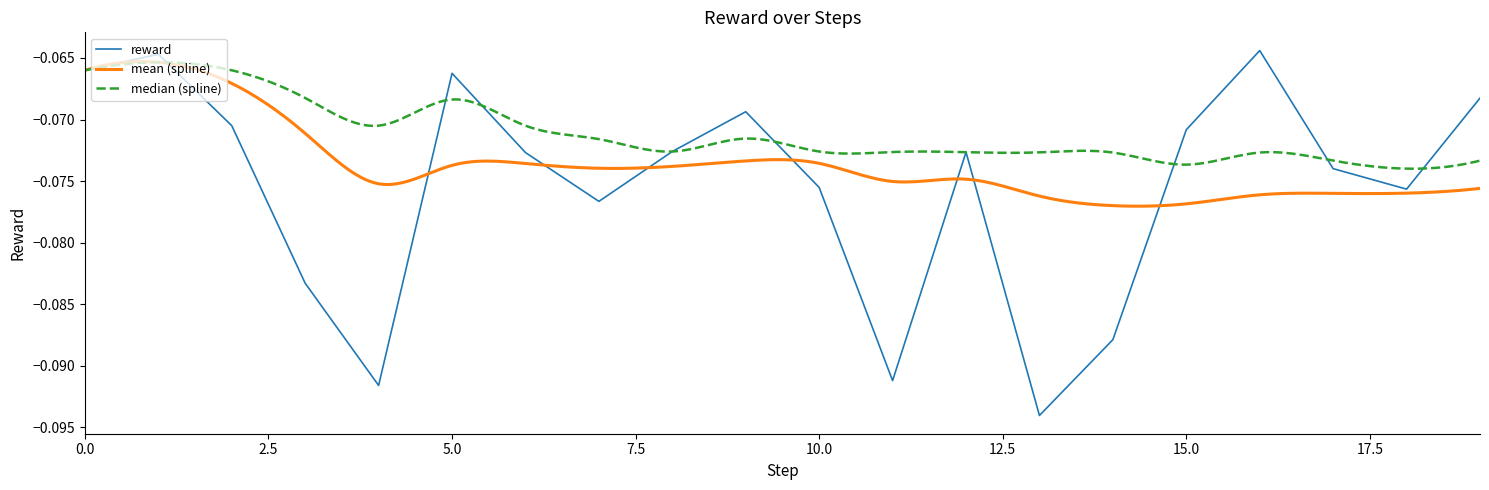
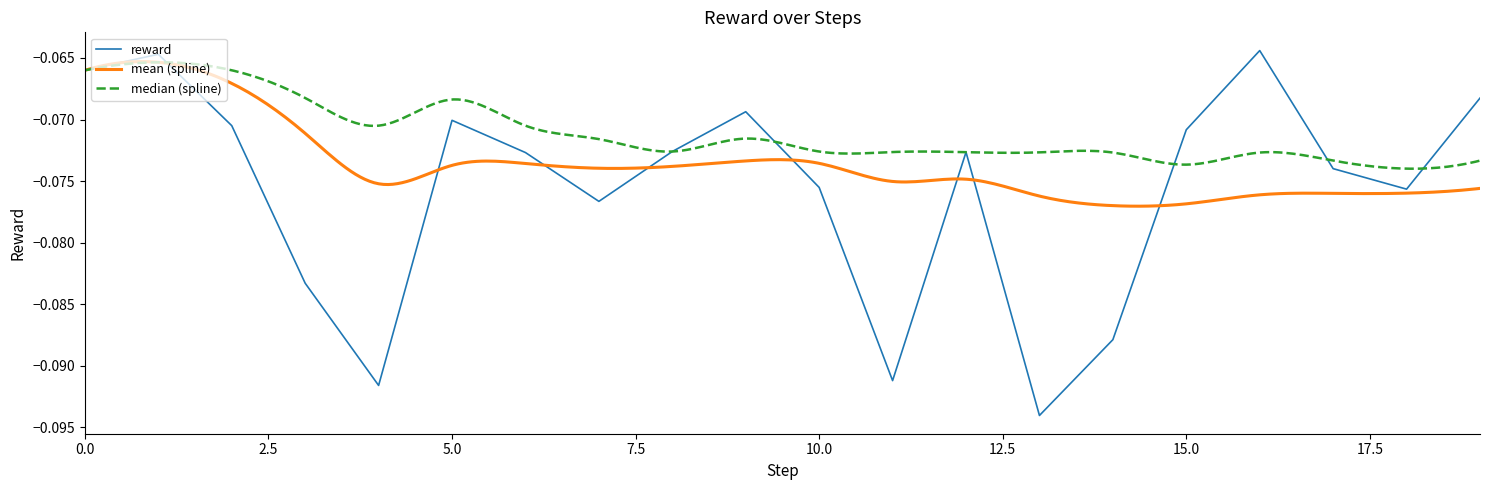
reward, 5.0: -0.0662 -> -0.0701
